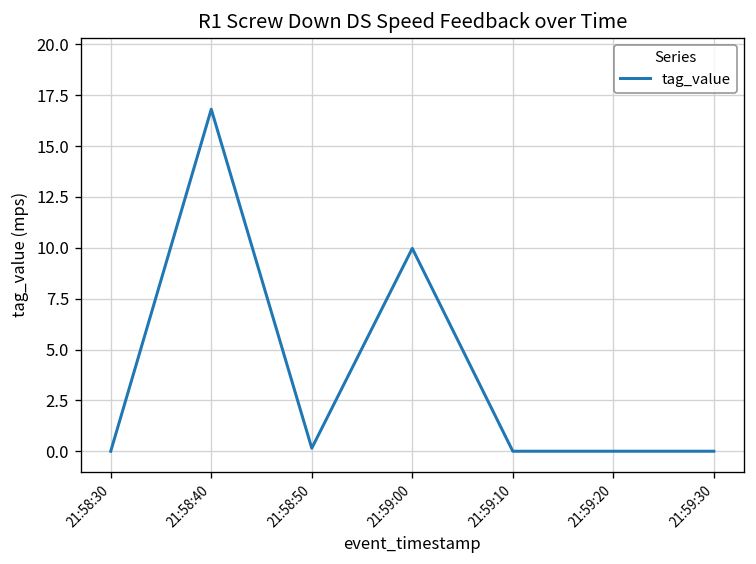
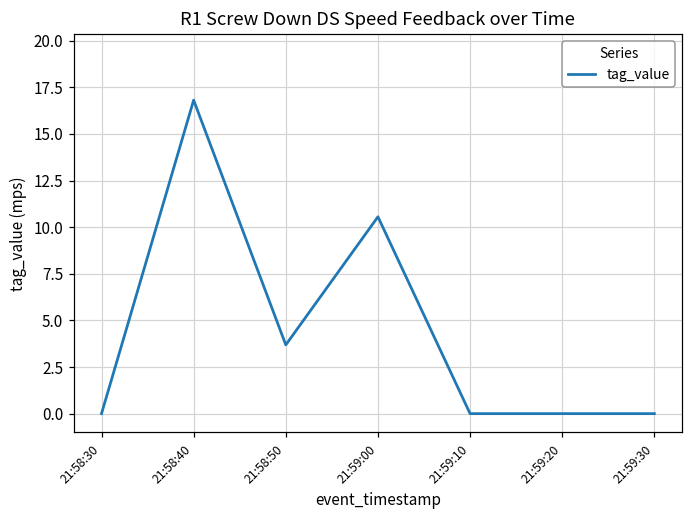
21:58:50: 0.1 -> 3.7
21:59:00: 10.0 -> 10.6
